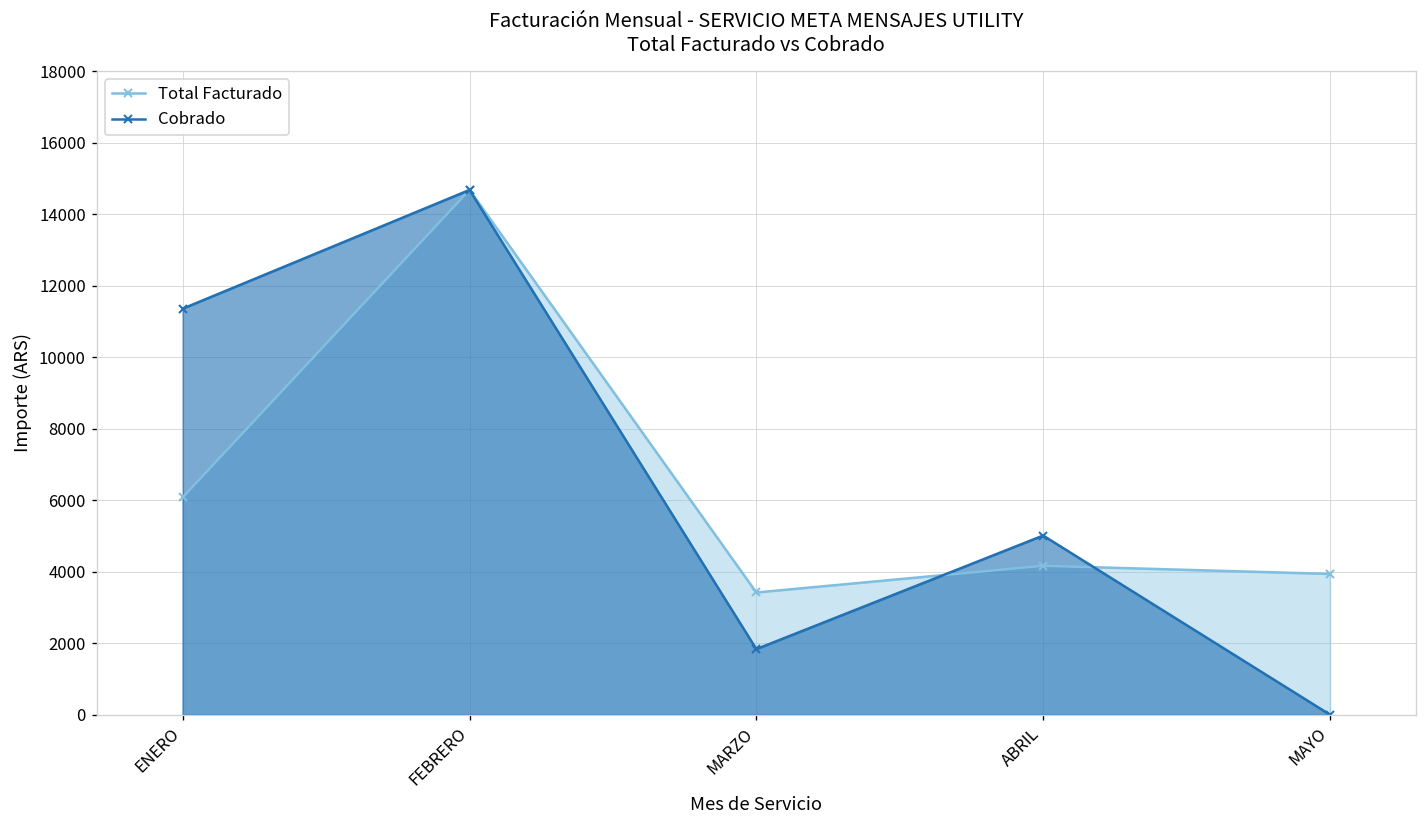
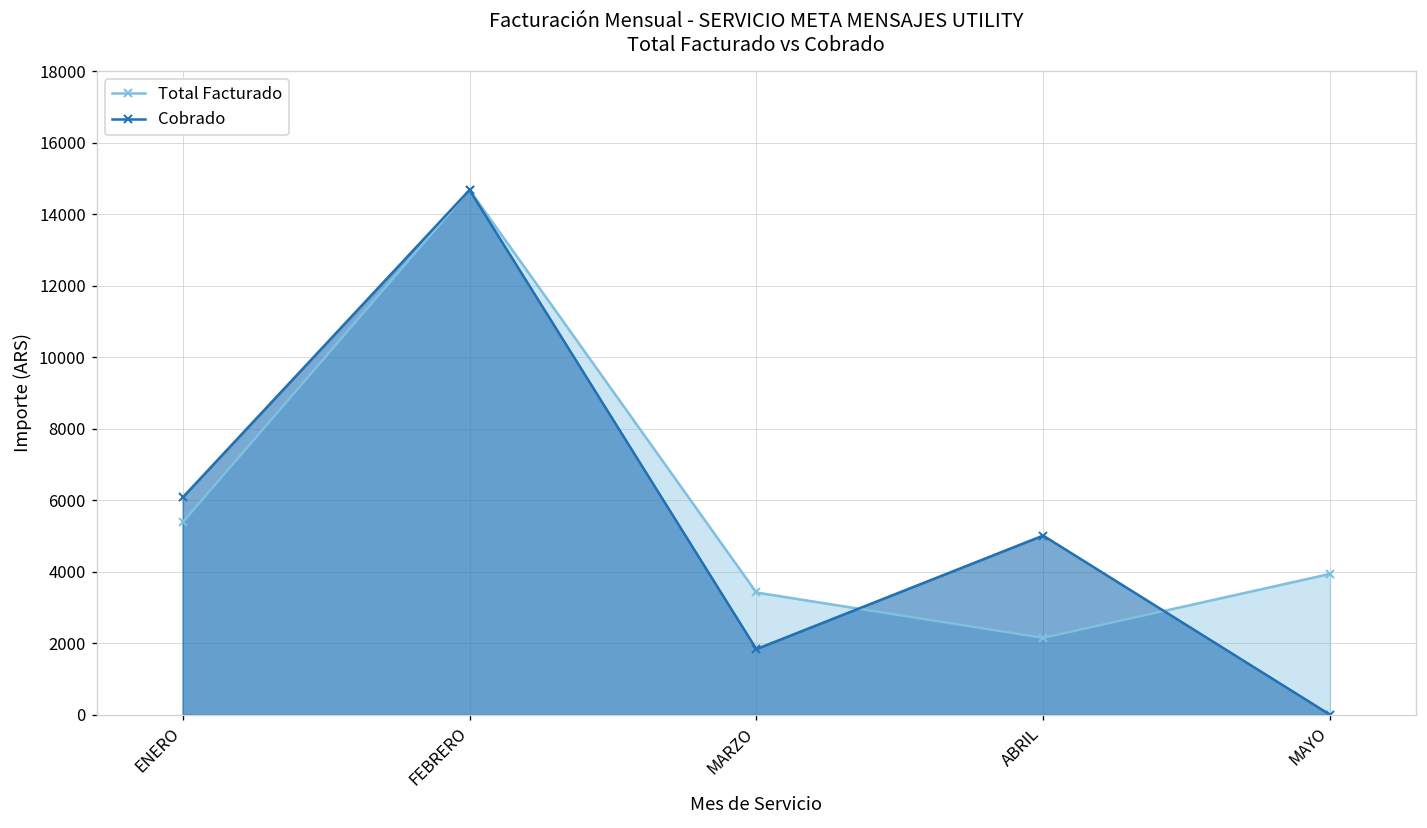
Total Facturado, ENERO: 6100 -> 5400
Cobrado, ENERO: 11400 -> 6100
Total Facturado, ABRIL: 4200 -> 2100
